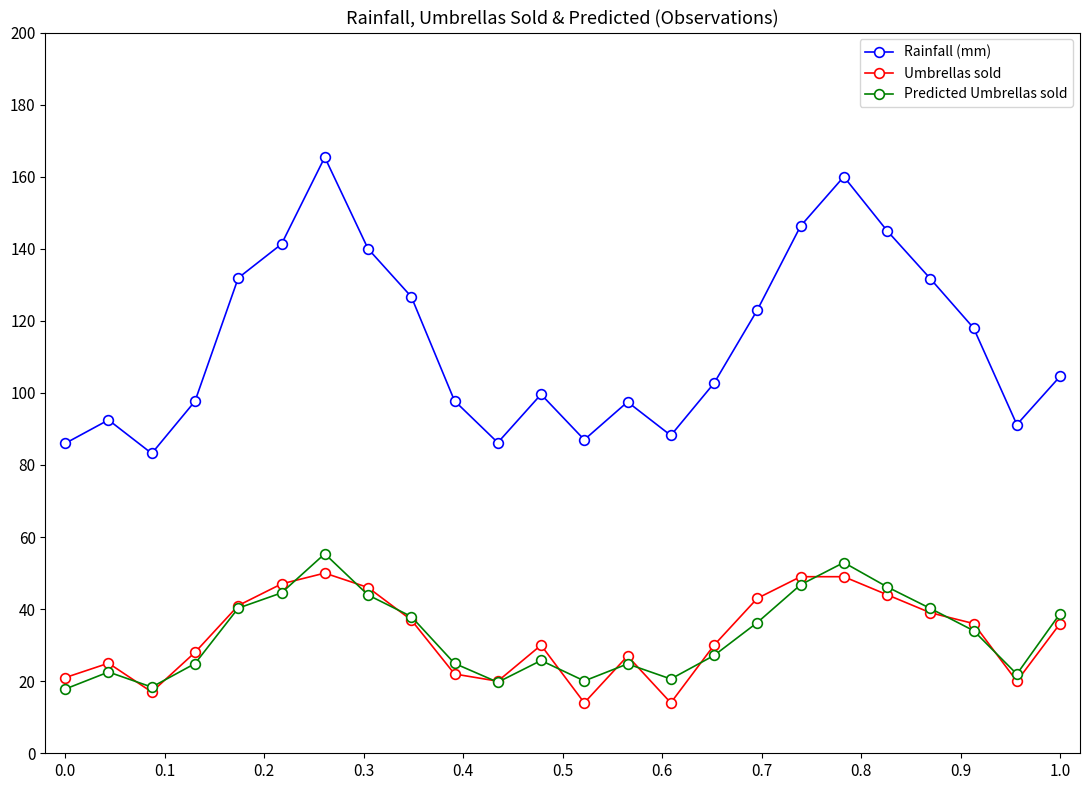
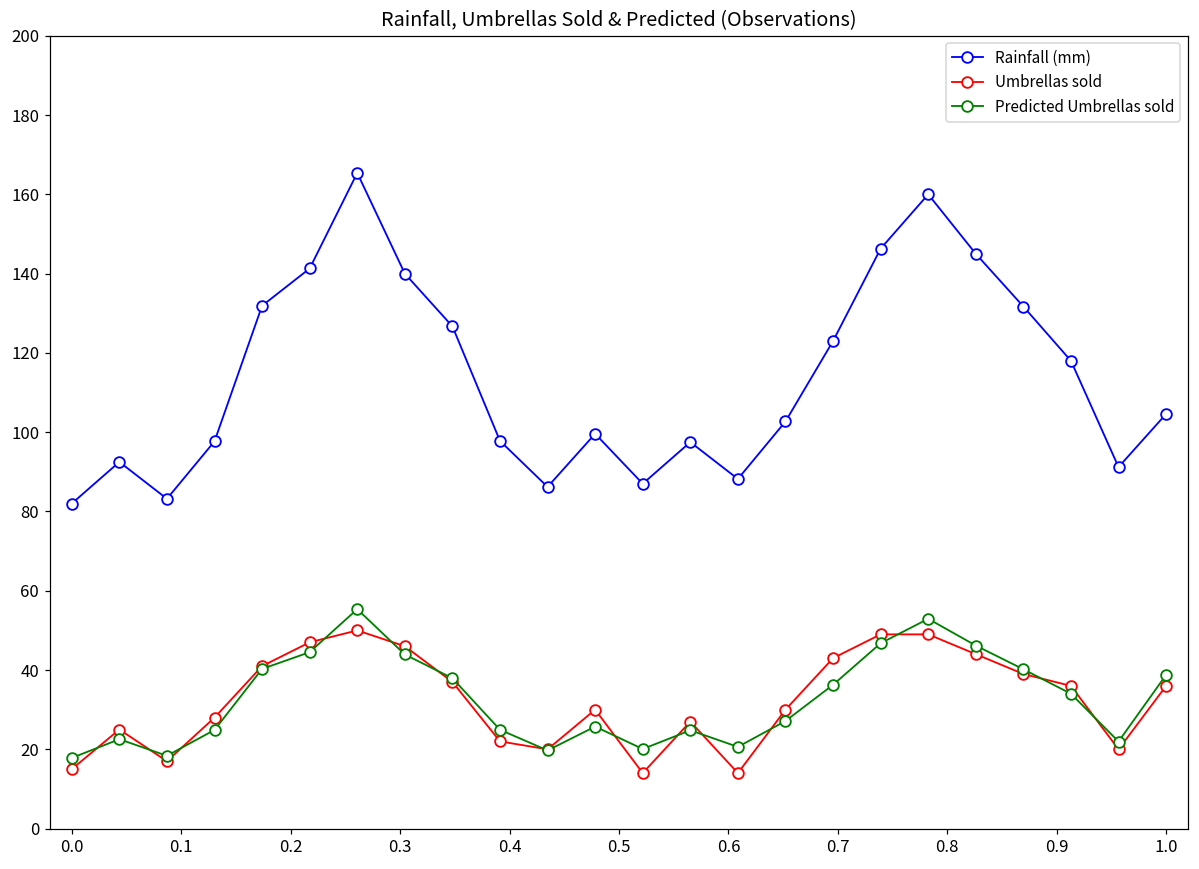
Rainfall (mm), 0.0: 86 -> 82
Umbrellas sold, 0.0: 21 -> 15
